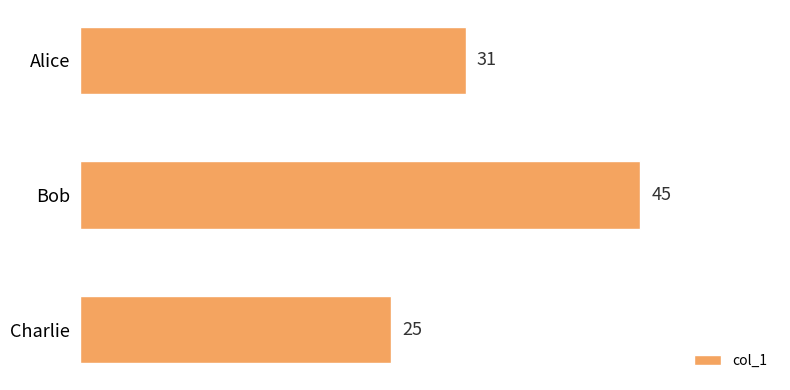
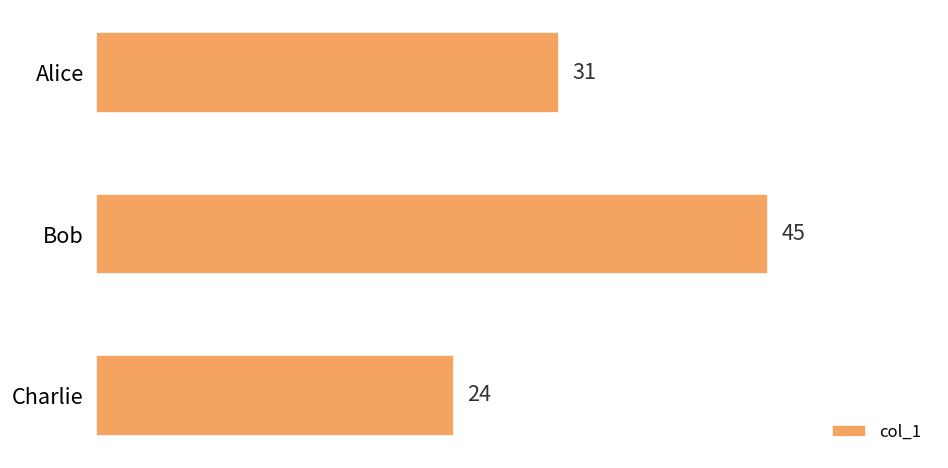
Charlie: 25 -> 24
